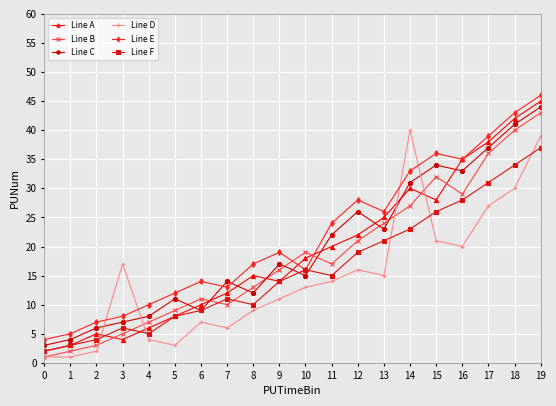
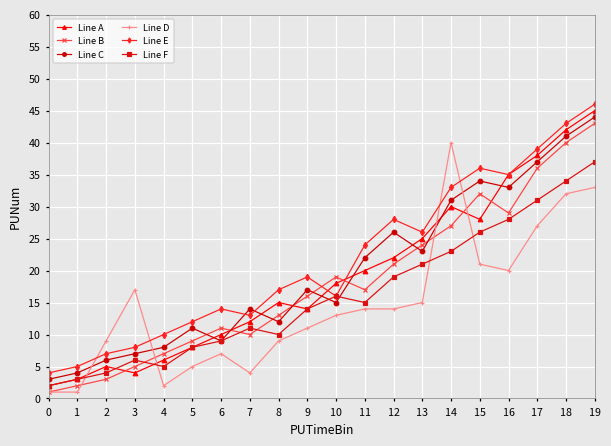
Line D, 2: 2 -> 9
Line D, 4: 4 -> 2
Line D, 5: 3 -> 5
Line D, 7: 6 -> 4
Line D, 12: 16 -> 14
Line D, 18: 30 -> 32
Line D, 19: 39 -> 33
